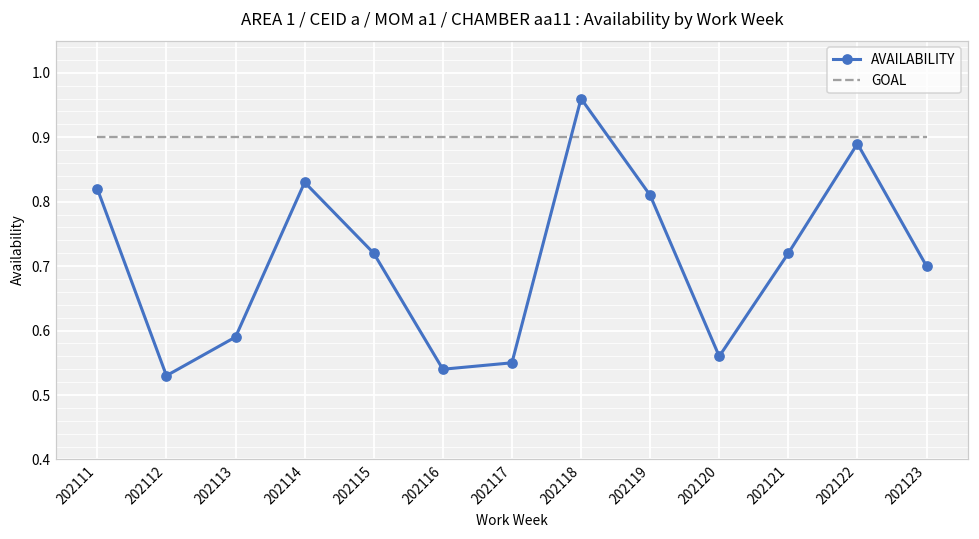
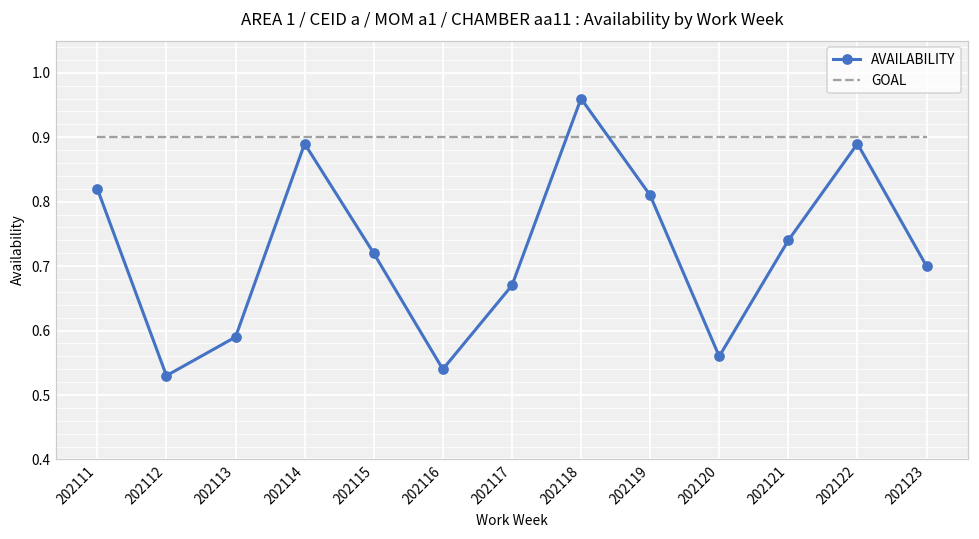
AVAILABILITY, 202114: 0.83 -> 0.89
AVAILABILITY, 202117: 0.55 -> 0.67
AVAILABILITY, 202121: 0.72 -> 0.74
